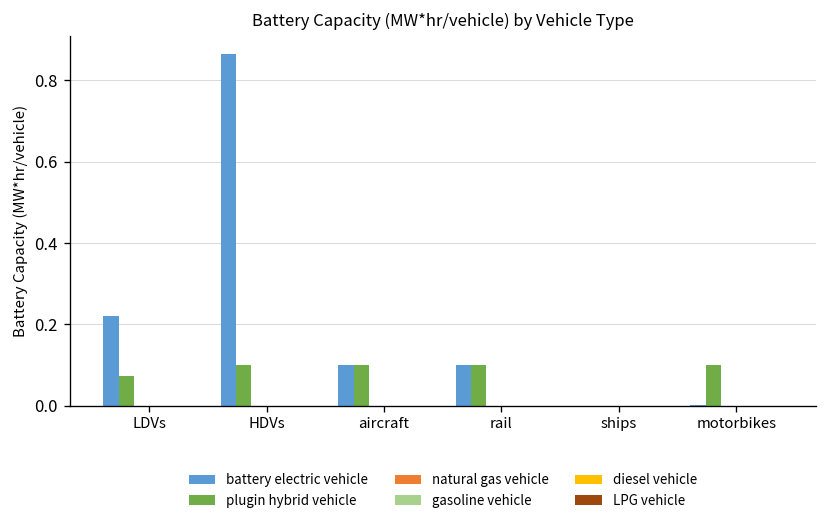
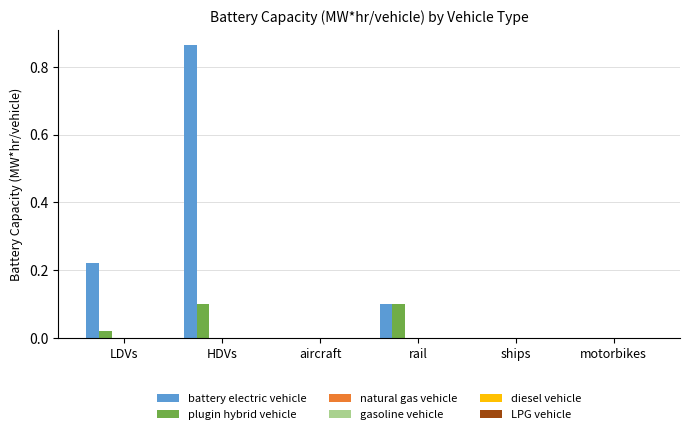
plugin hybrid vehicle, LDVs: 0.07 -> 0.02
battery electric vehicle, aircraft: 0.1 -> 0.0
plugin hybrid vehicle, aircraft: 0.1 -> 0.0
plugin hybrid vehicle, motorbikes: 0.1 -> 0.0
